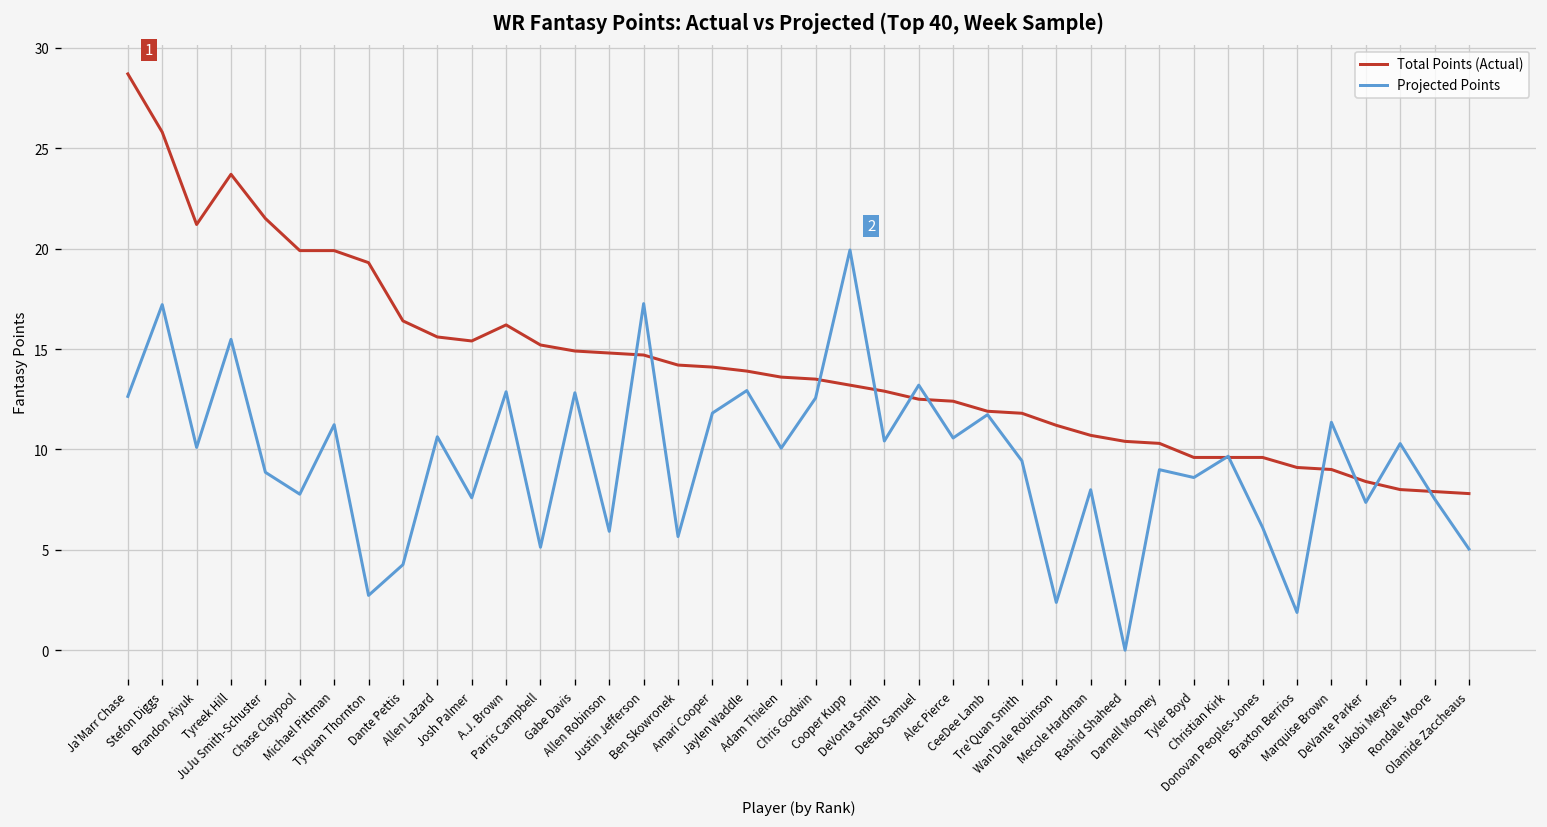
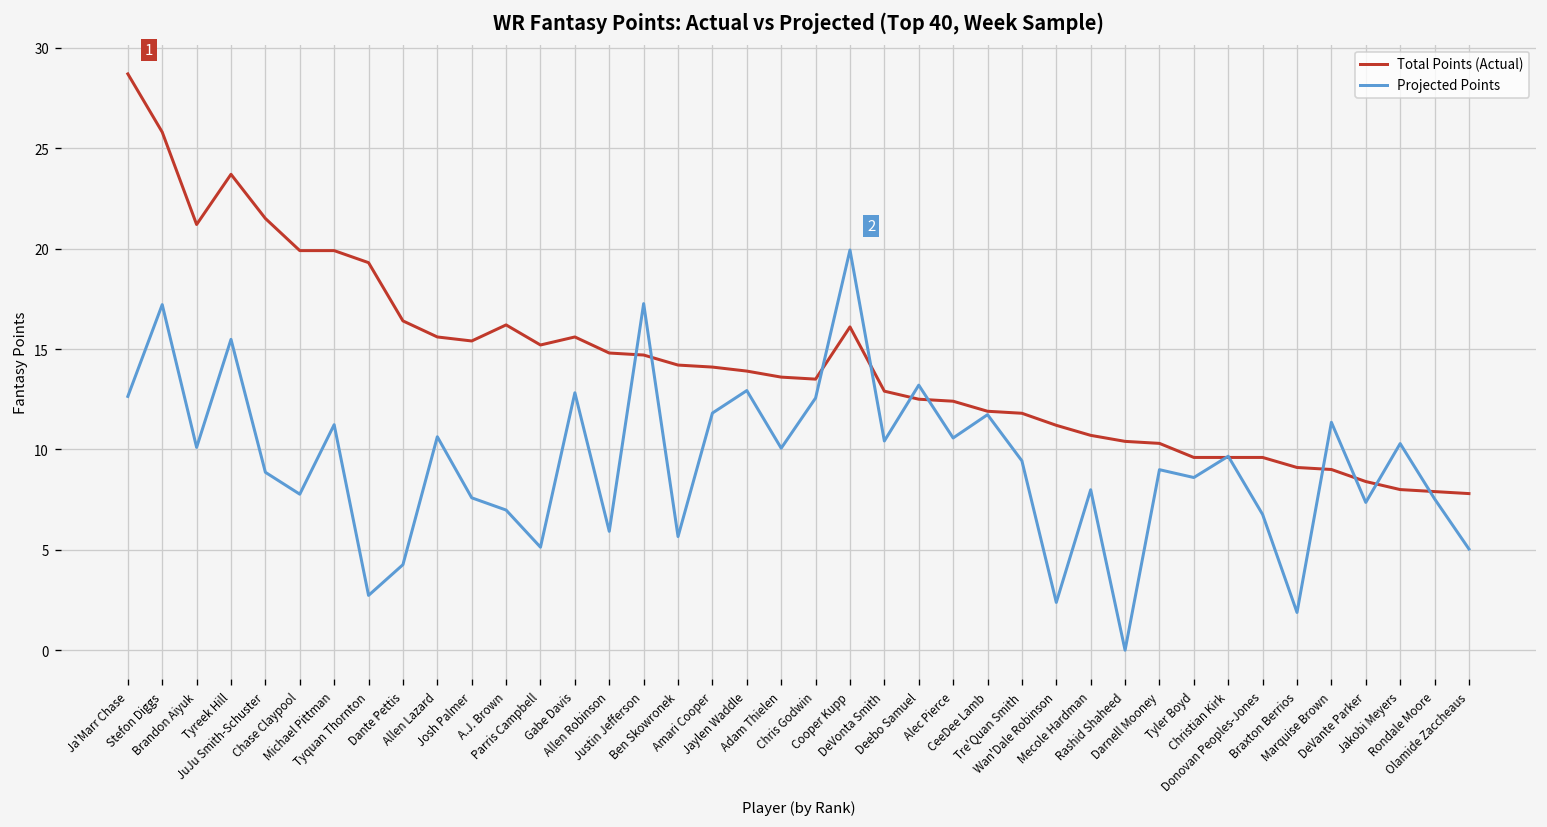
Projected Points, A.J. Brown: 12.9 -> 7.0
Total Points (Actual), Gabe Davis: 14.9 -> 15.6
Total Points (Actual), Cooper Kupp: 13.2 -> 16.1
Projected Points, Donovan Peoples-Jones: 6.1 -> 6.8
